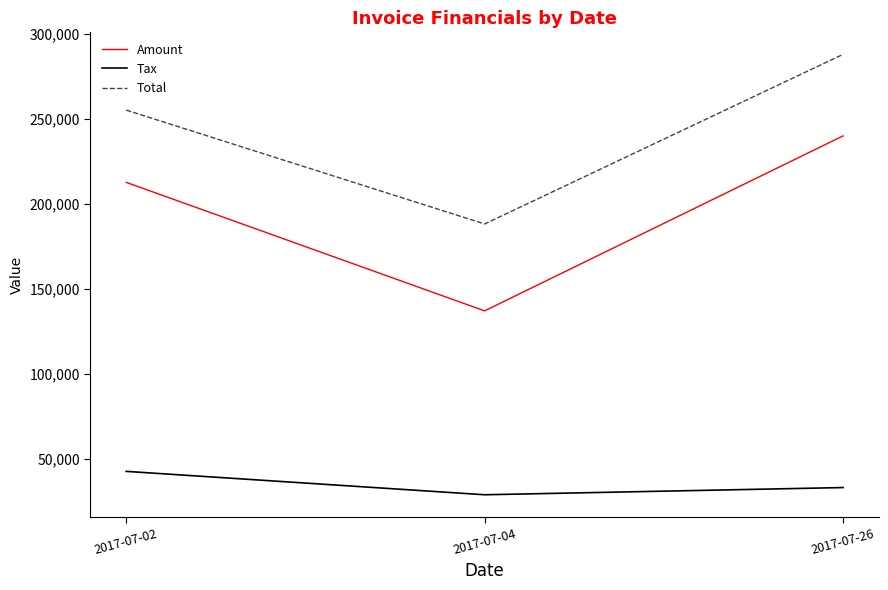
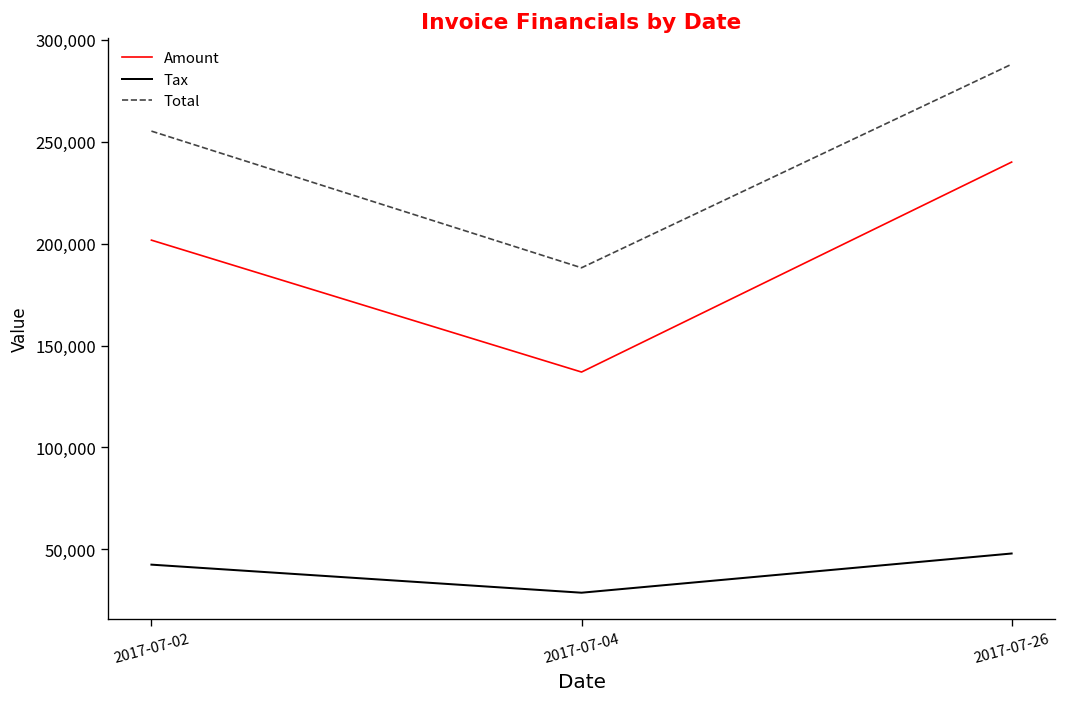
Amount, 2017-07-02: 213,000 -> 202,000
Tax, 2017-07-26: 33,000 -> 48,000
